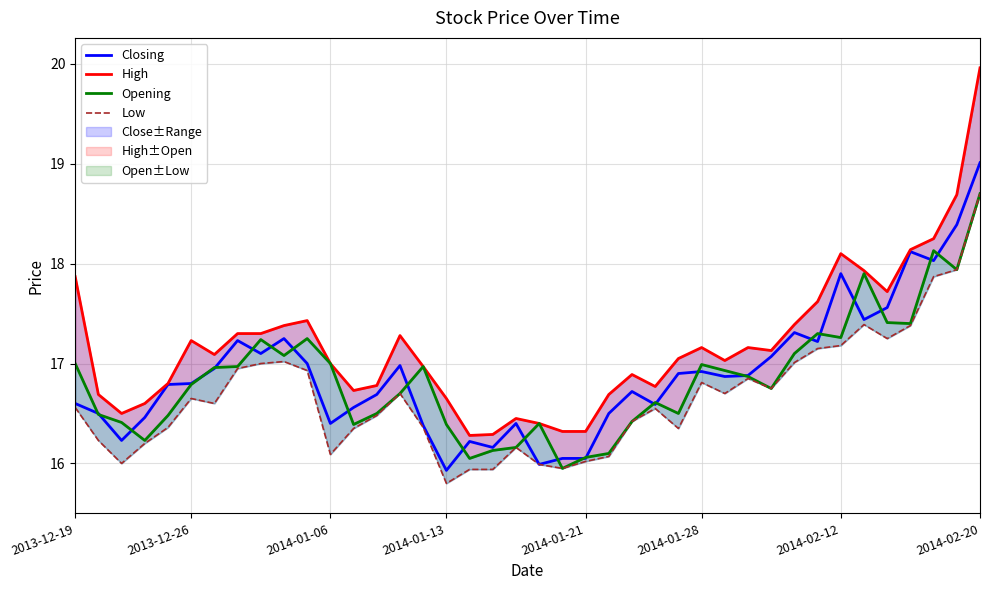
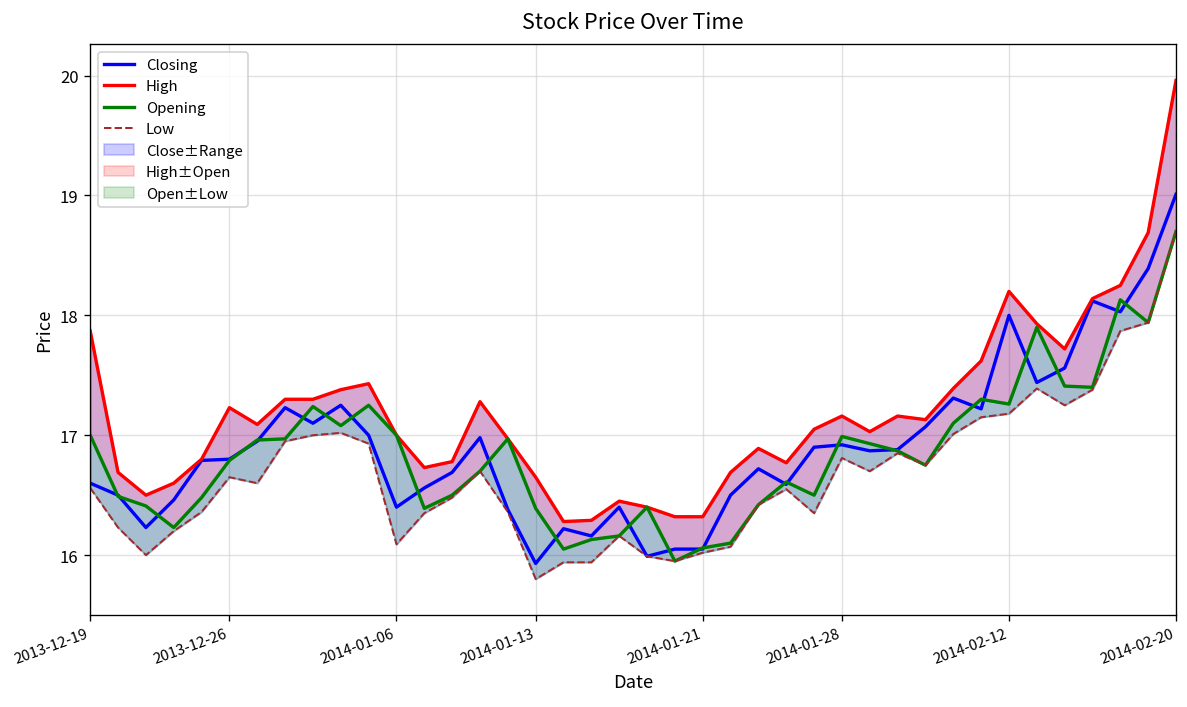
Closing, 2014-02-12: 17.9 -> 18.0
High, 2014-02-12: 18.1 -> 18.2
